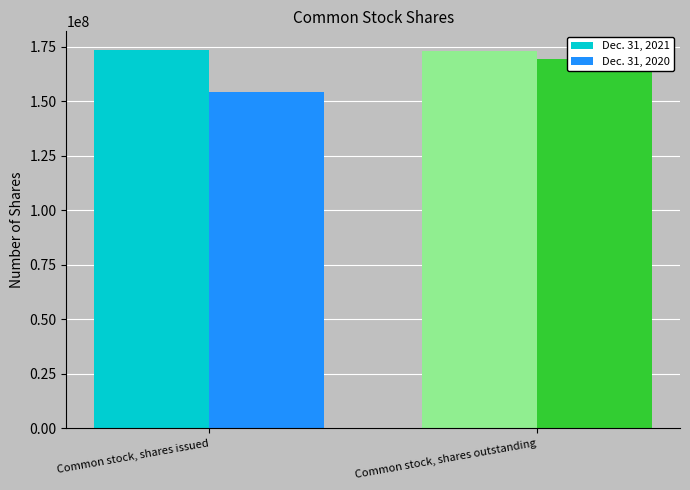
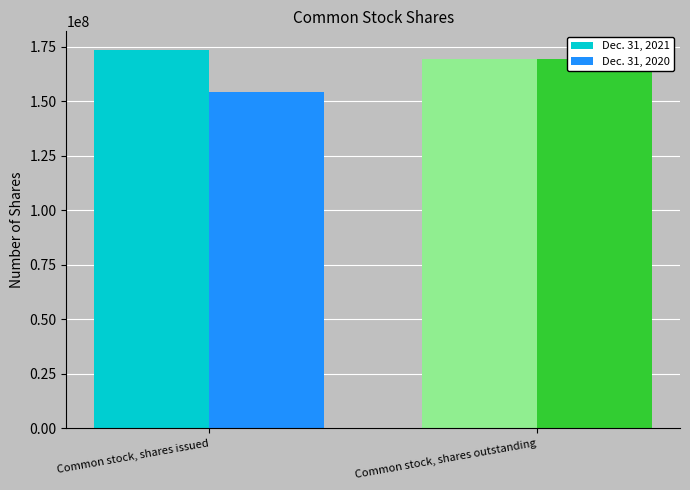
Dec. 31, 2021, Common stock, shares outstanding: 173000000 -> 169000000
